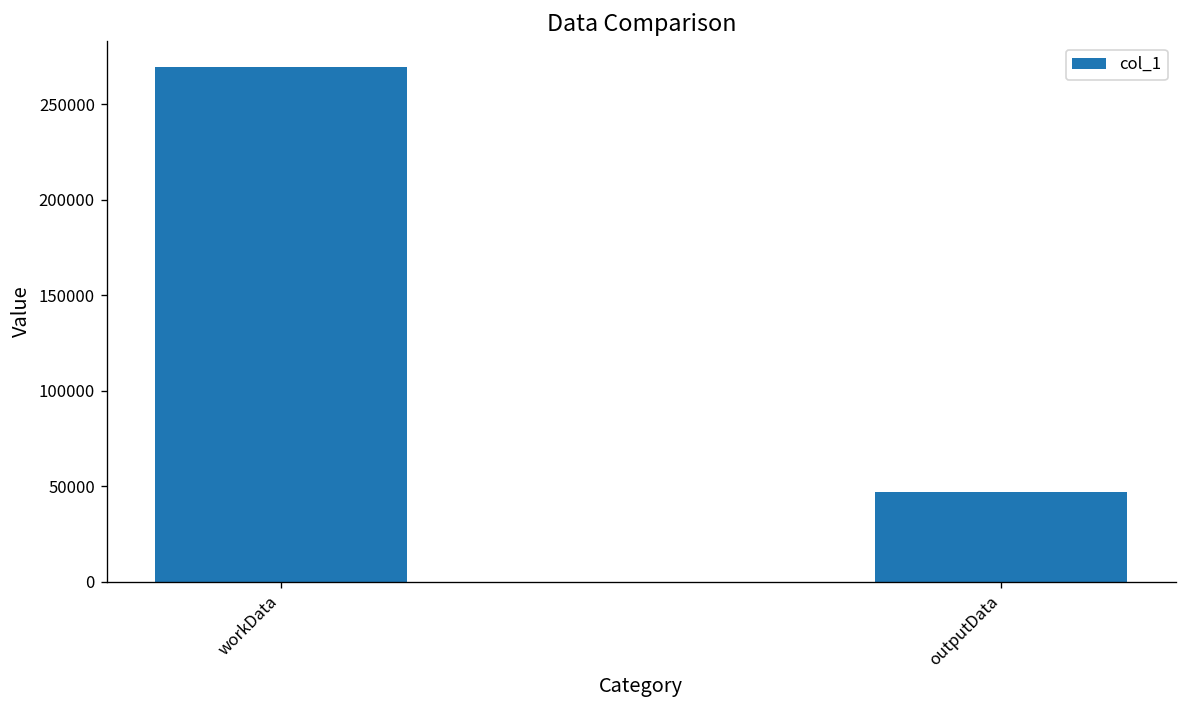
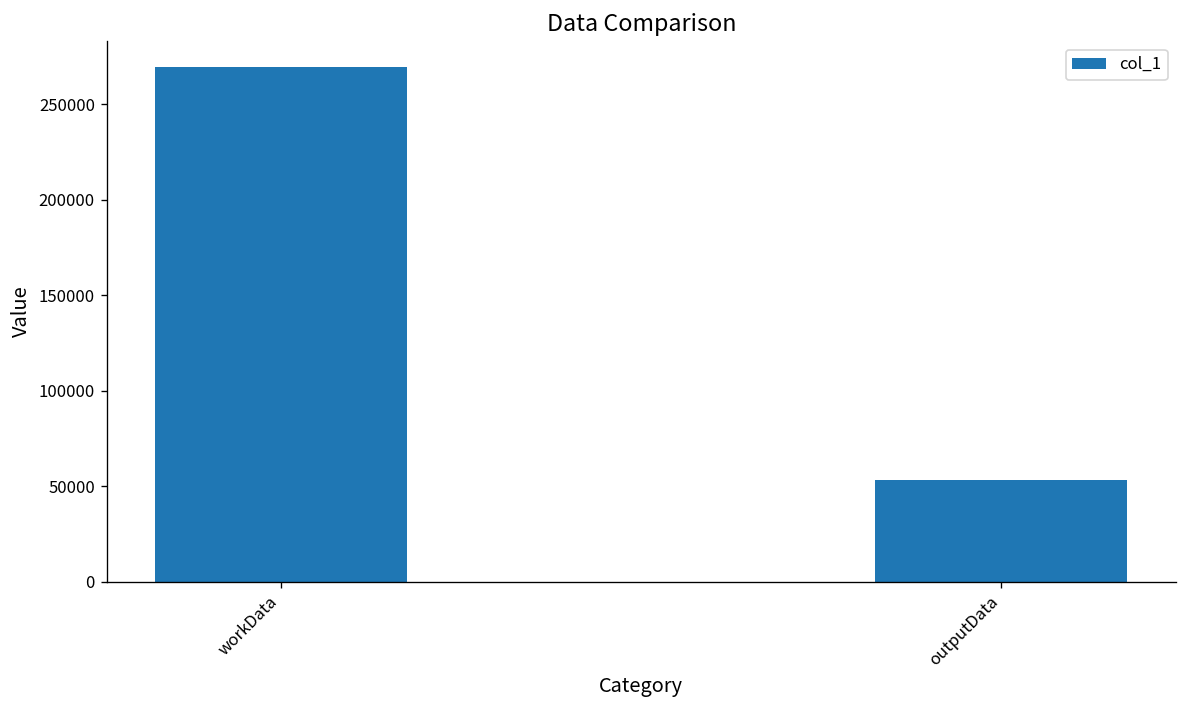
outputData: 47000 -> 53000
